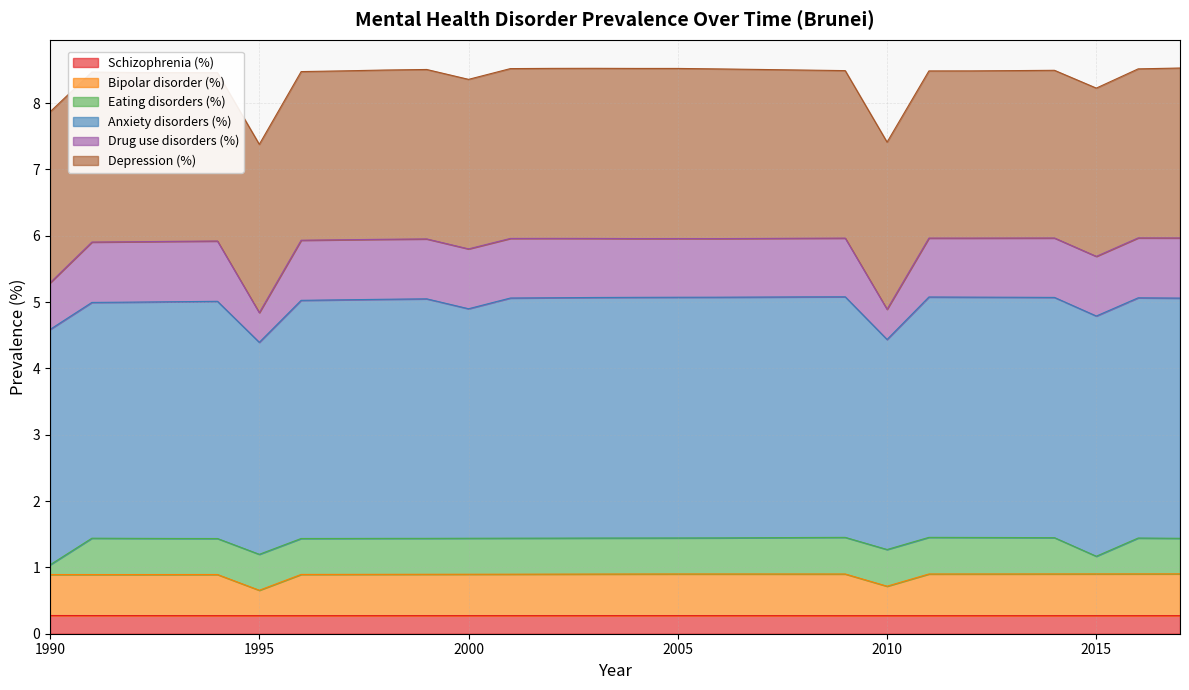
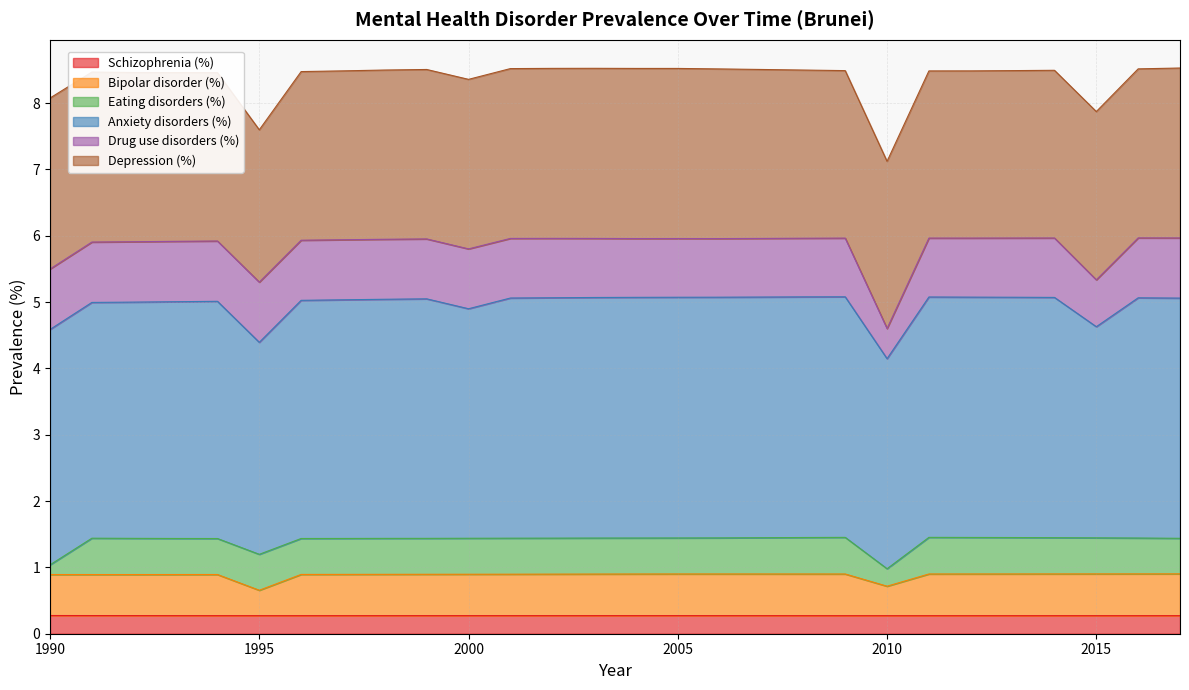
Drug use disorders (%), 1990: 0.7 -> 0.9
Drug use disorders (%), 1995: 0.4 -> 0.9
Depression (%), 1995: 2.5 -> 2.3
Eating disorders (%), 2010: 0.6 -> 0.3
Eating disorders (%), 2015: 0.3 -> 0.5
Anxiety disorders (%), 2015: 3.6 -> 3.2
Drug use disorders (%), 2015: 0.9 -> 0.7
